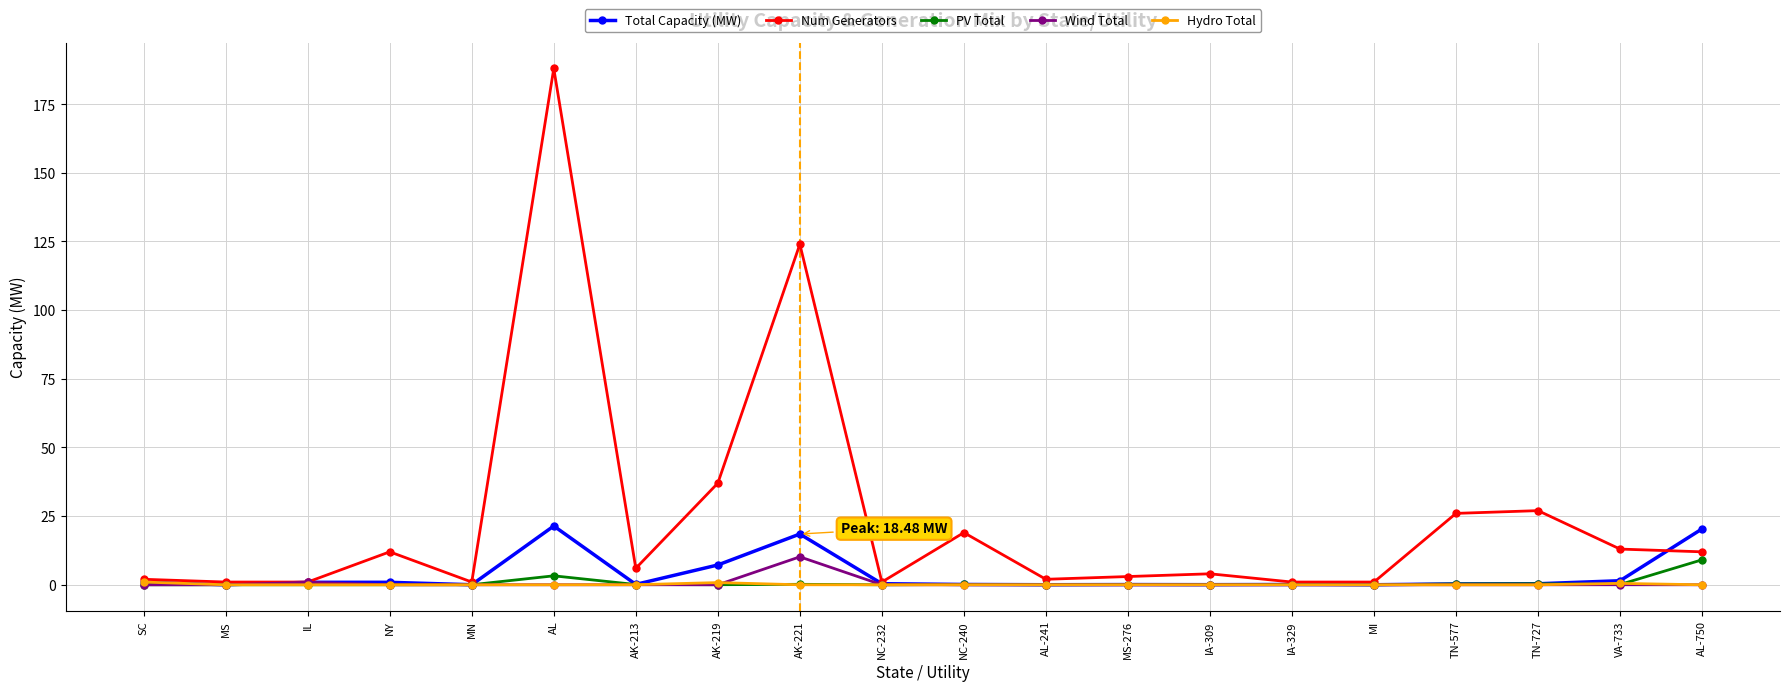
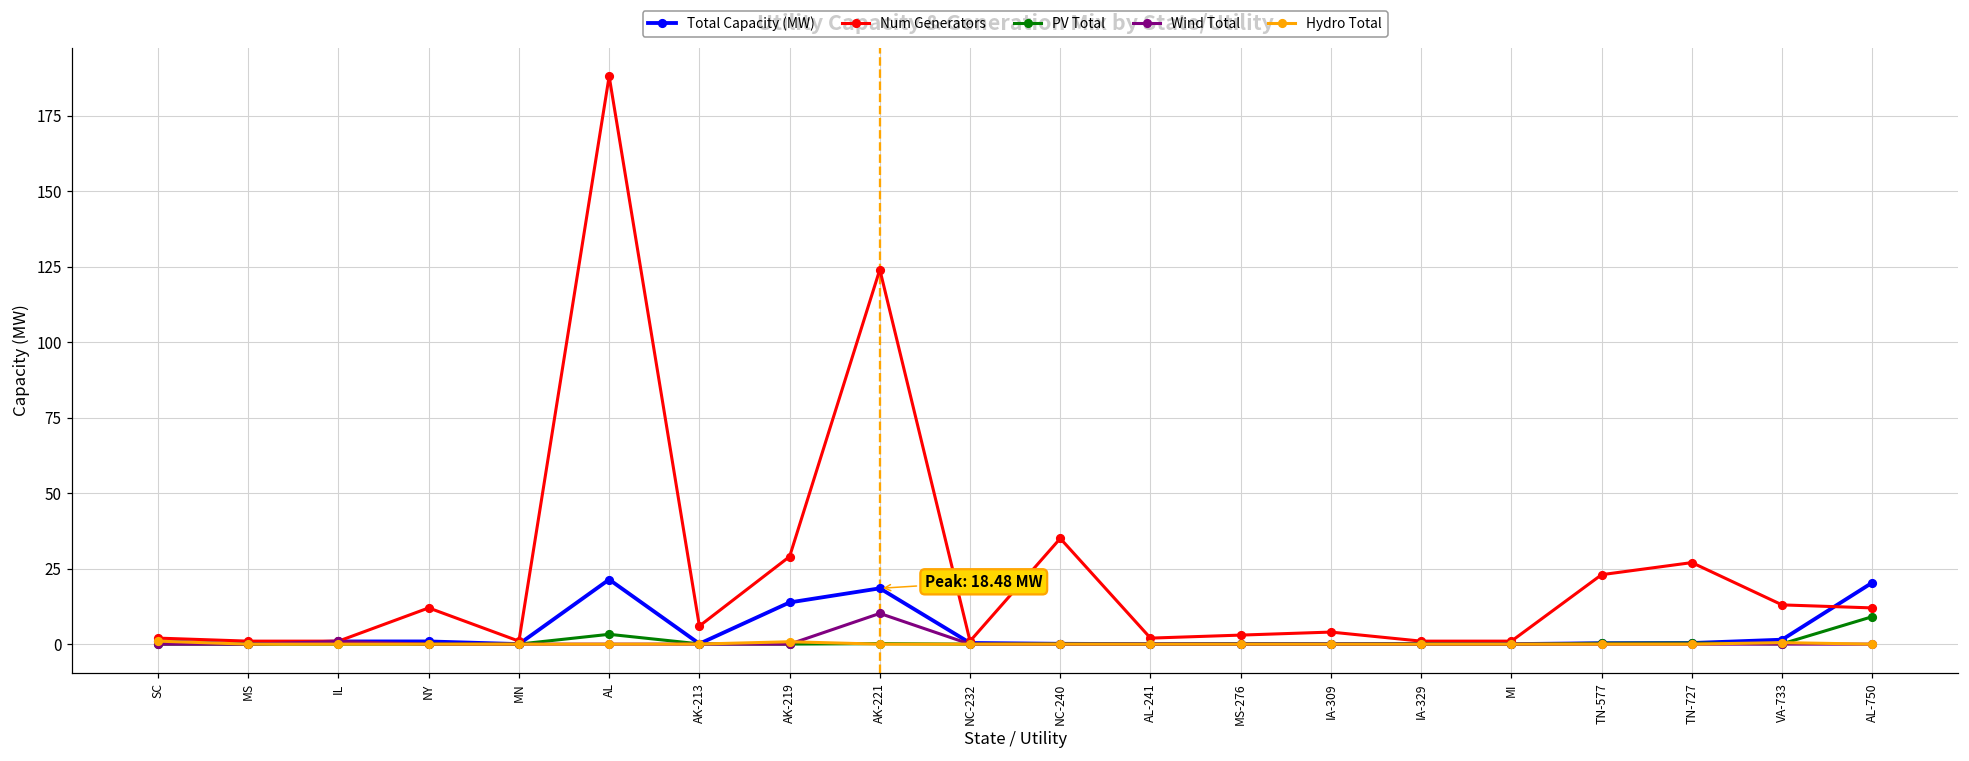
Total Capacity (MW), AK-219: 7 -> 14
Num Generators, AK-219: 37 -> 29
Num Generators, NC-240: 19 -> 35
Num Generators, TN-577: 26 -> 23
